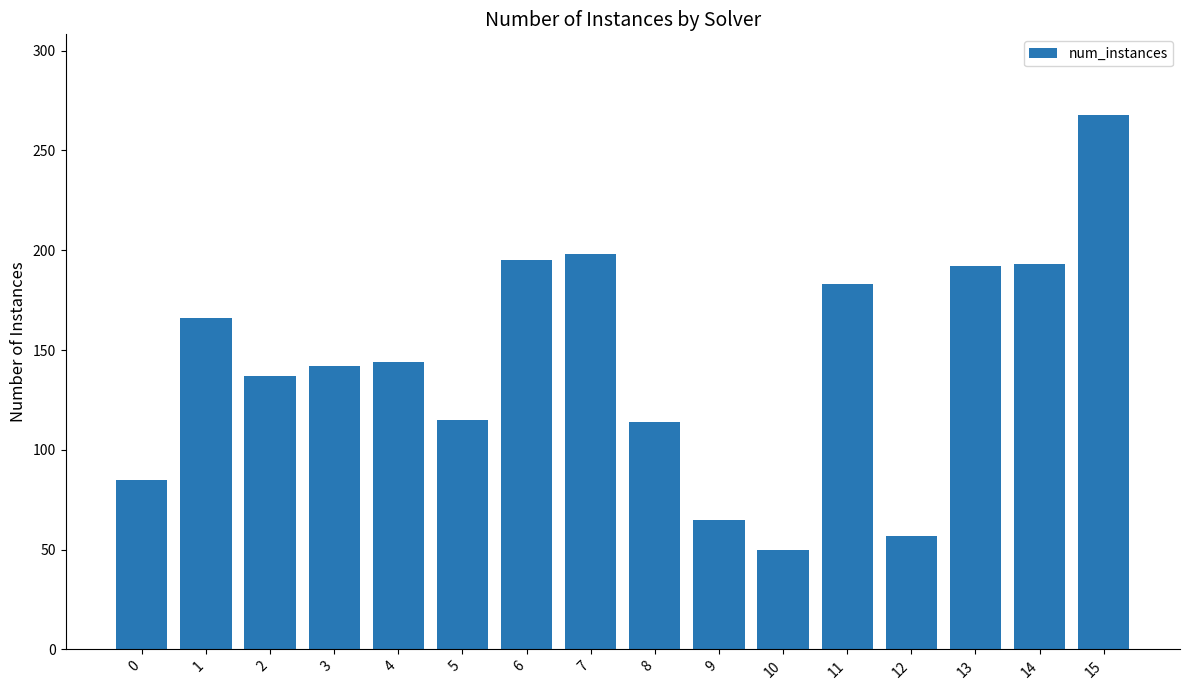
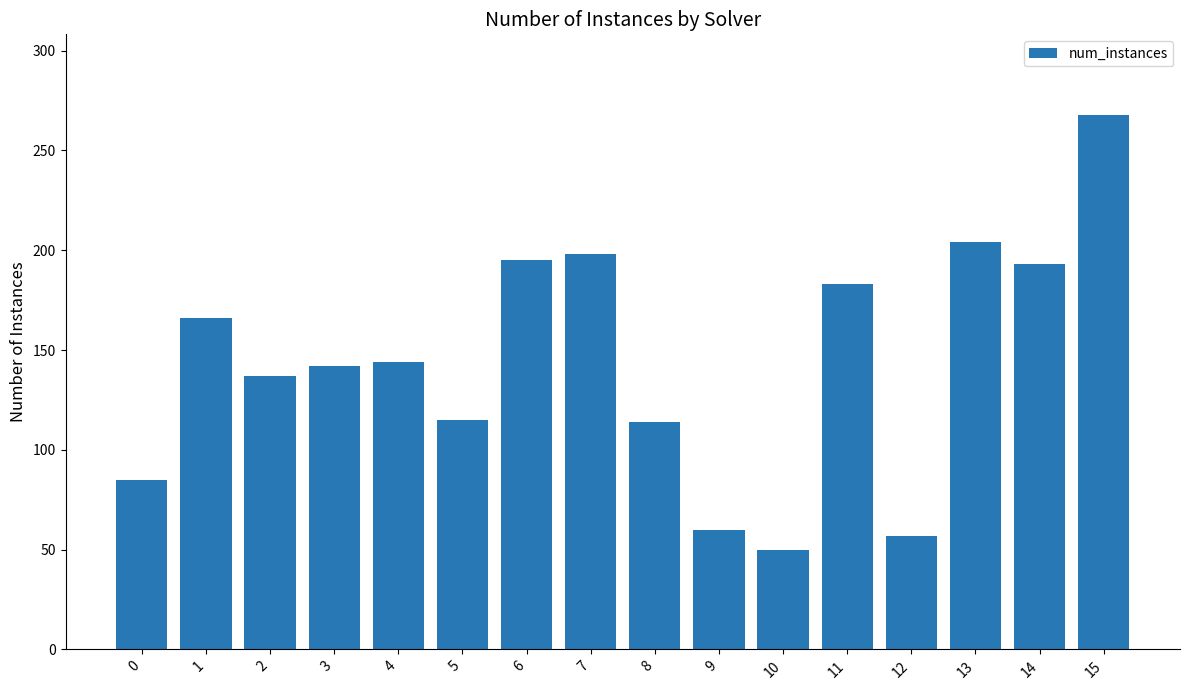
9: 65 -> 60
13: 192 -> 204
